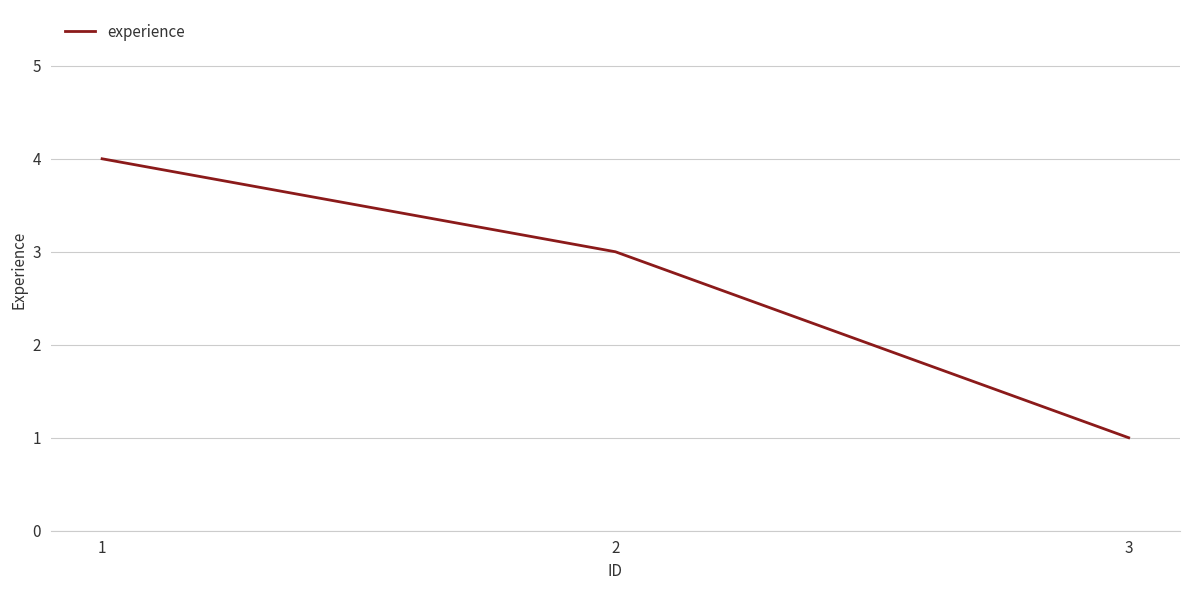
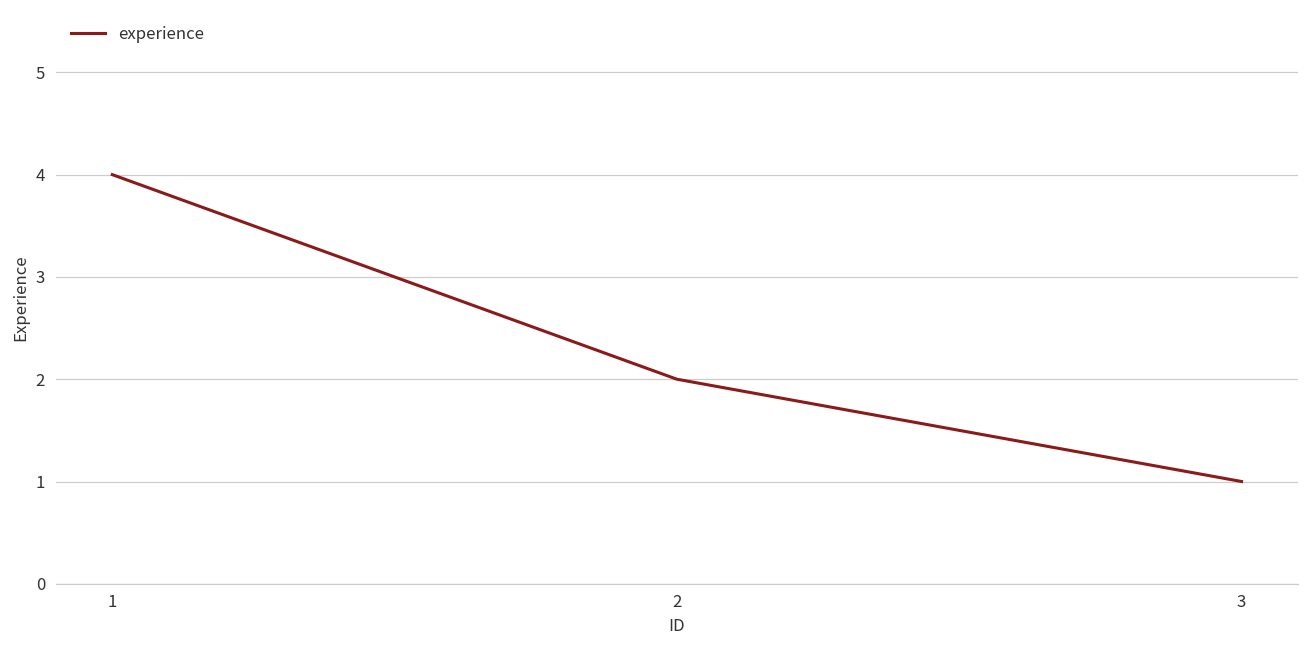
2: 3 -> 2
